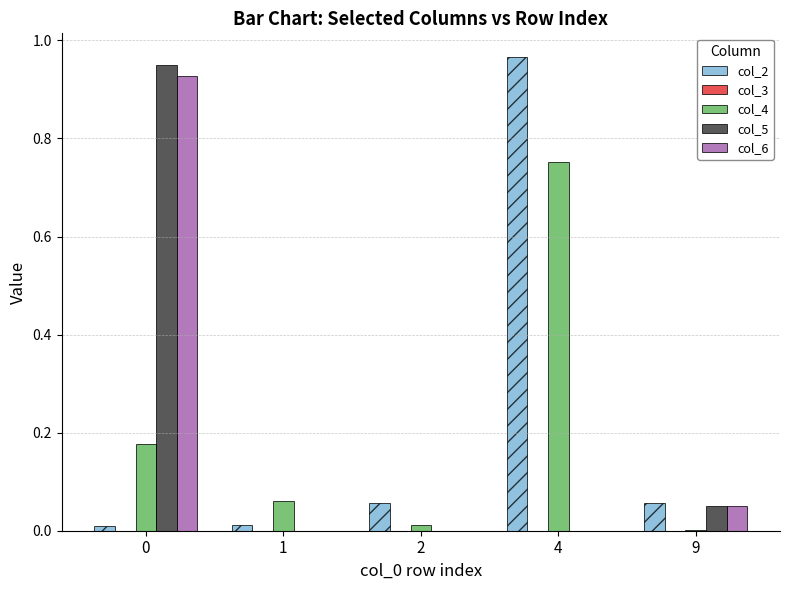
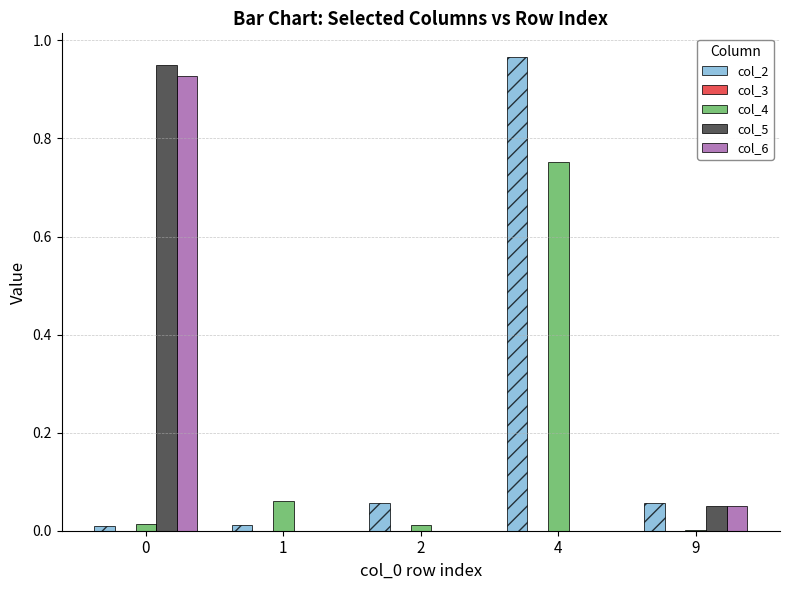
col_4, 0: 0.18 -> 0.01
